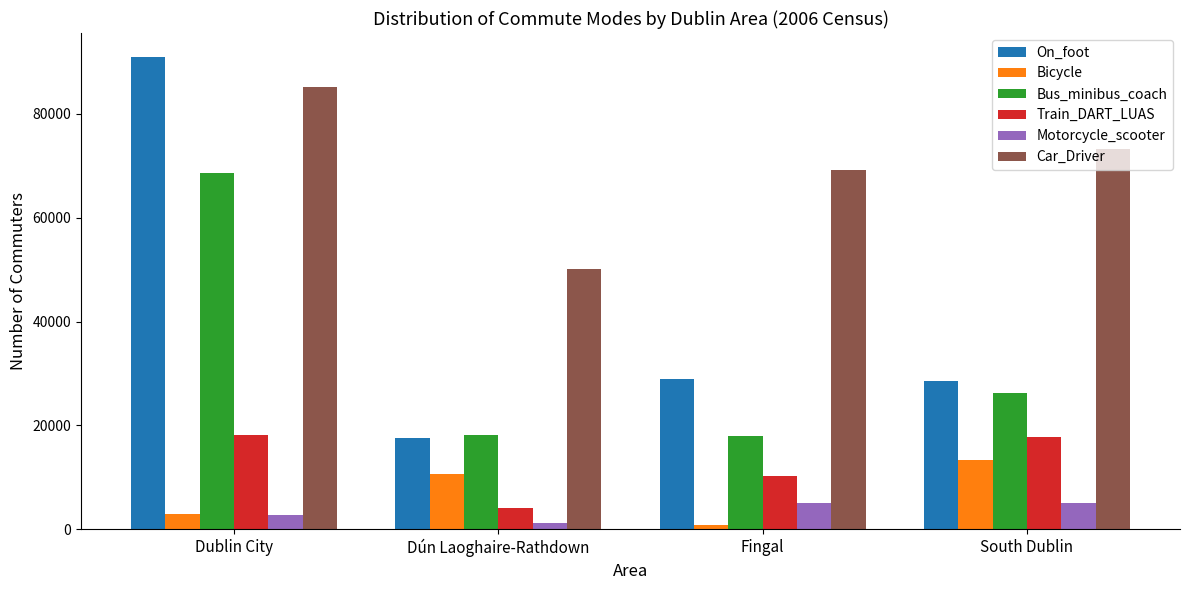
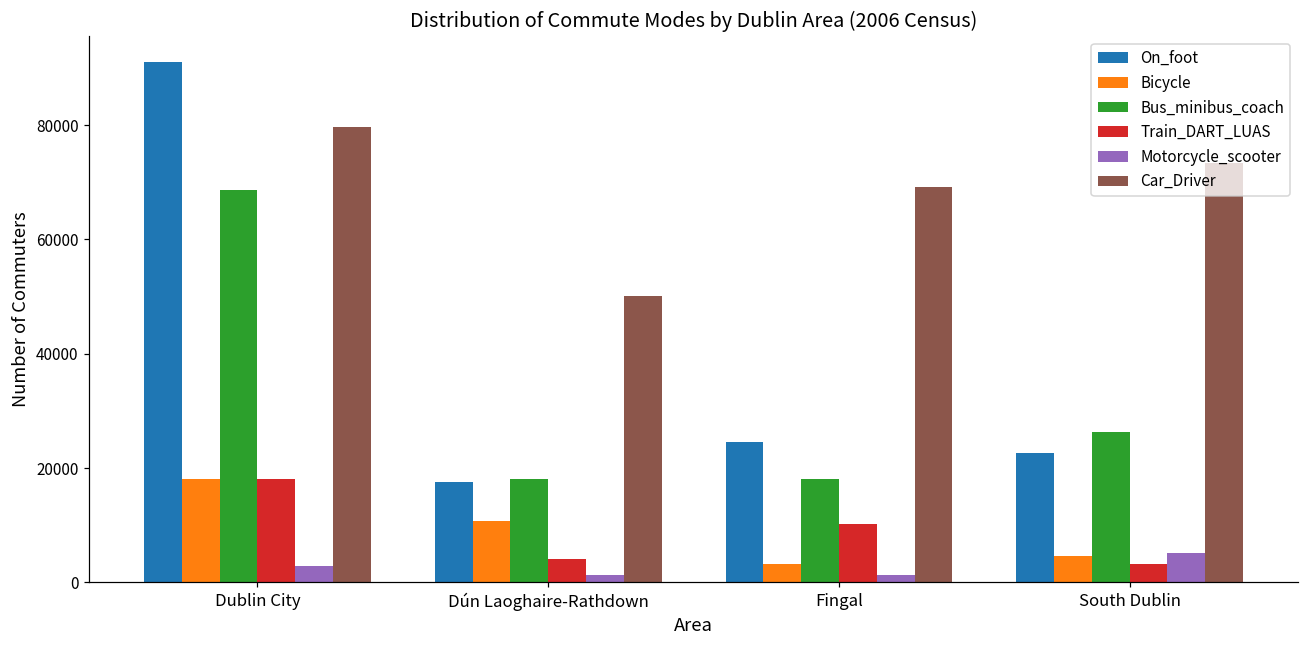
Bicycle, Dublin City: 3000 -> 18000
Car_Driver, Dublin City: 85000 -> 80000
On_foot, Fingal: 29000 -> 25000
Bicycle, Fingal: 1000 -> 3000
Motorcycle_scooter, Fingal: 5000 -> 1000
On_foot, South Dublin: 28000 -> 23000
Bicycle, South Dublin: 13000 -> 5000
Train_DART_LUAS, South Dublin: 18000 -> 3000
